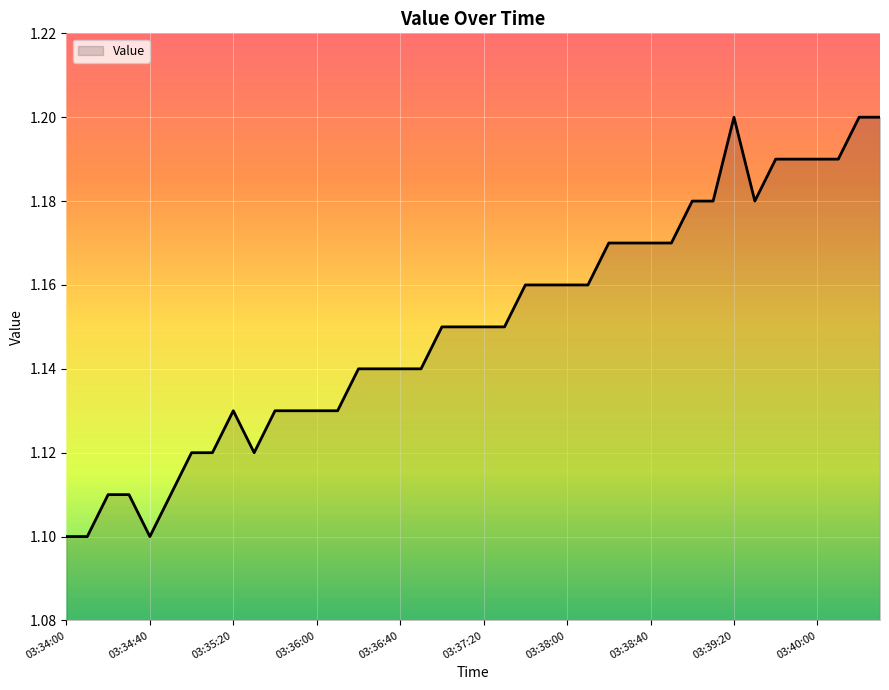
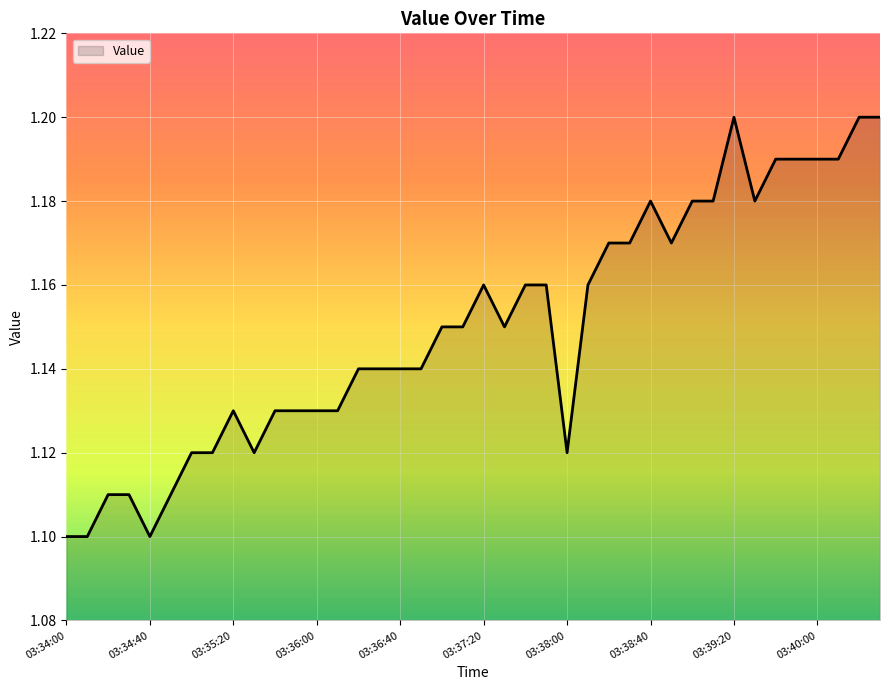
03:37:20: 1.15 -> 1.16
03:38:00: 1.16 -> 1.12
03:38:40: 1.17 -> 1.18
